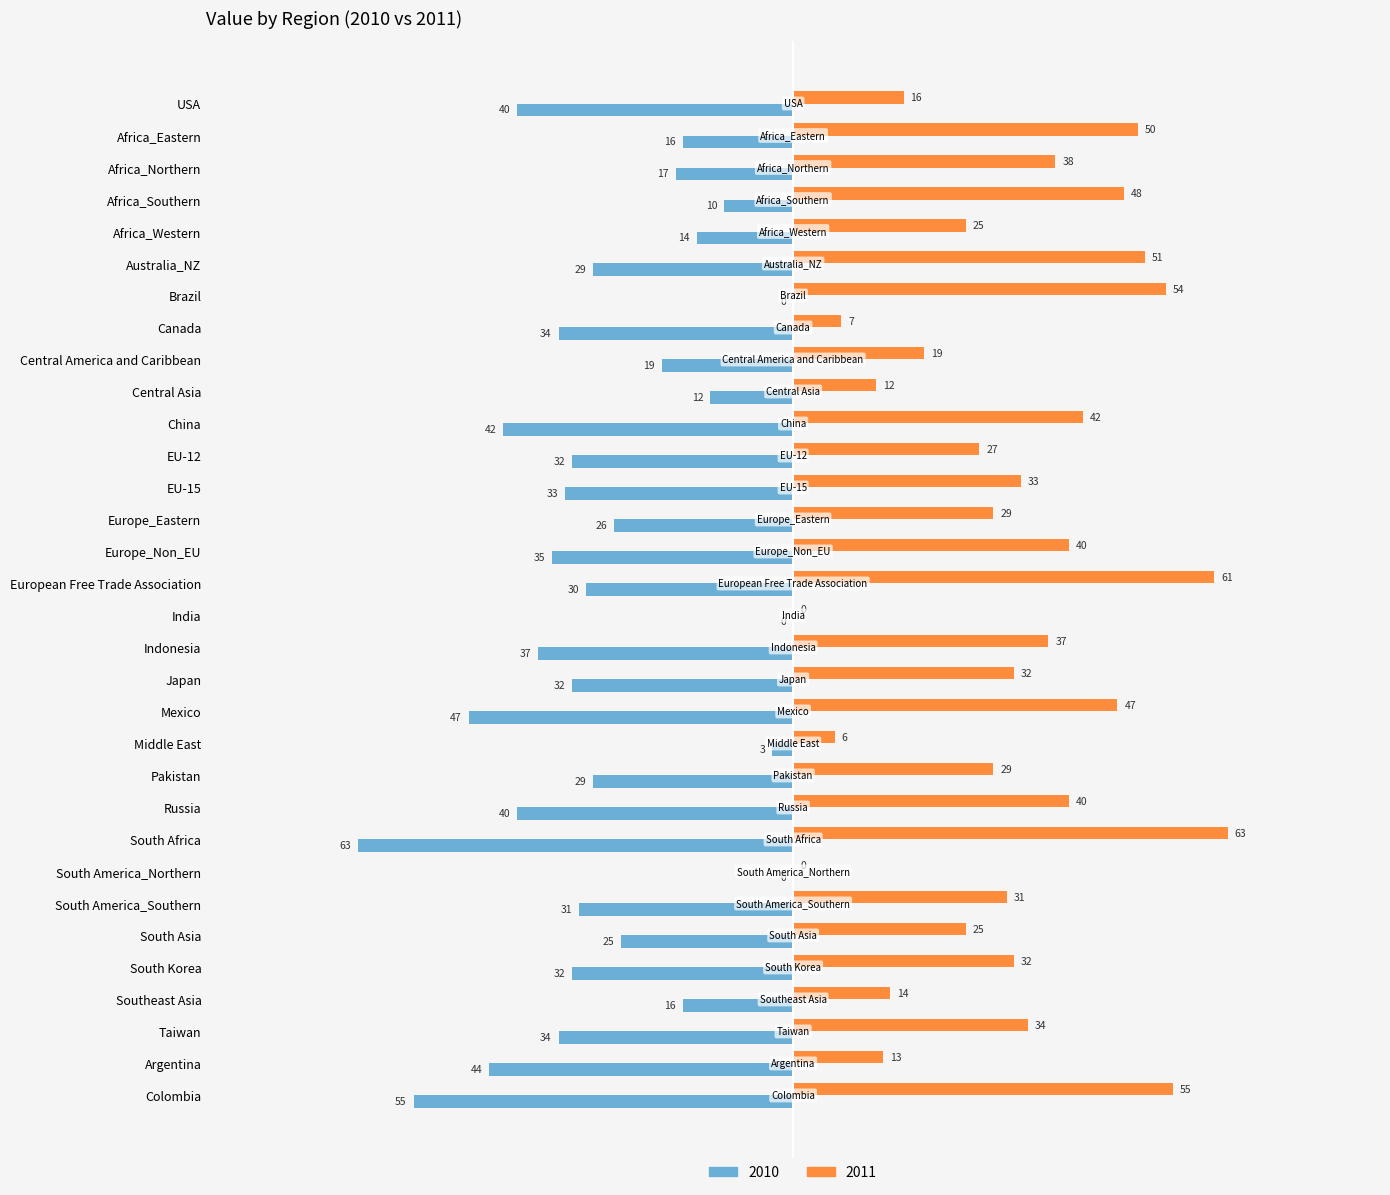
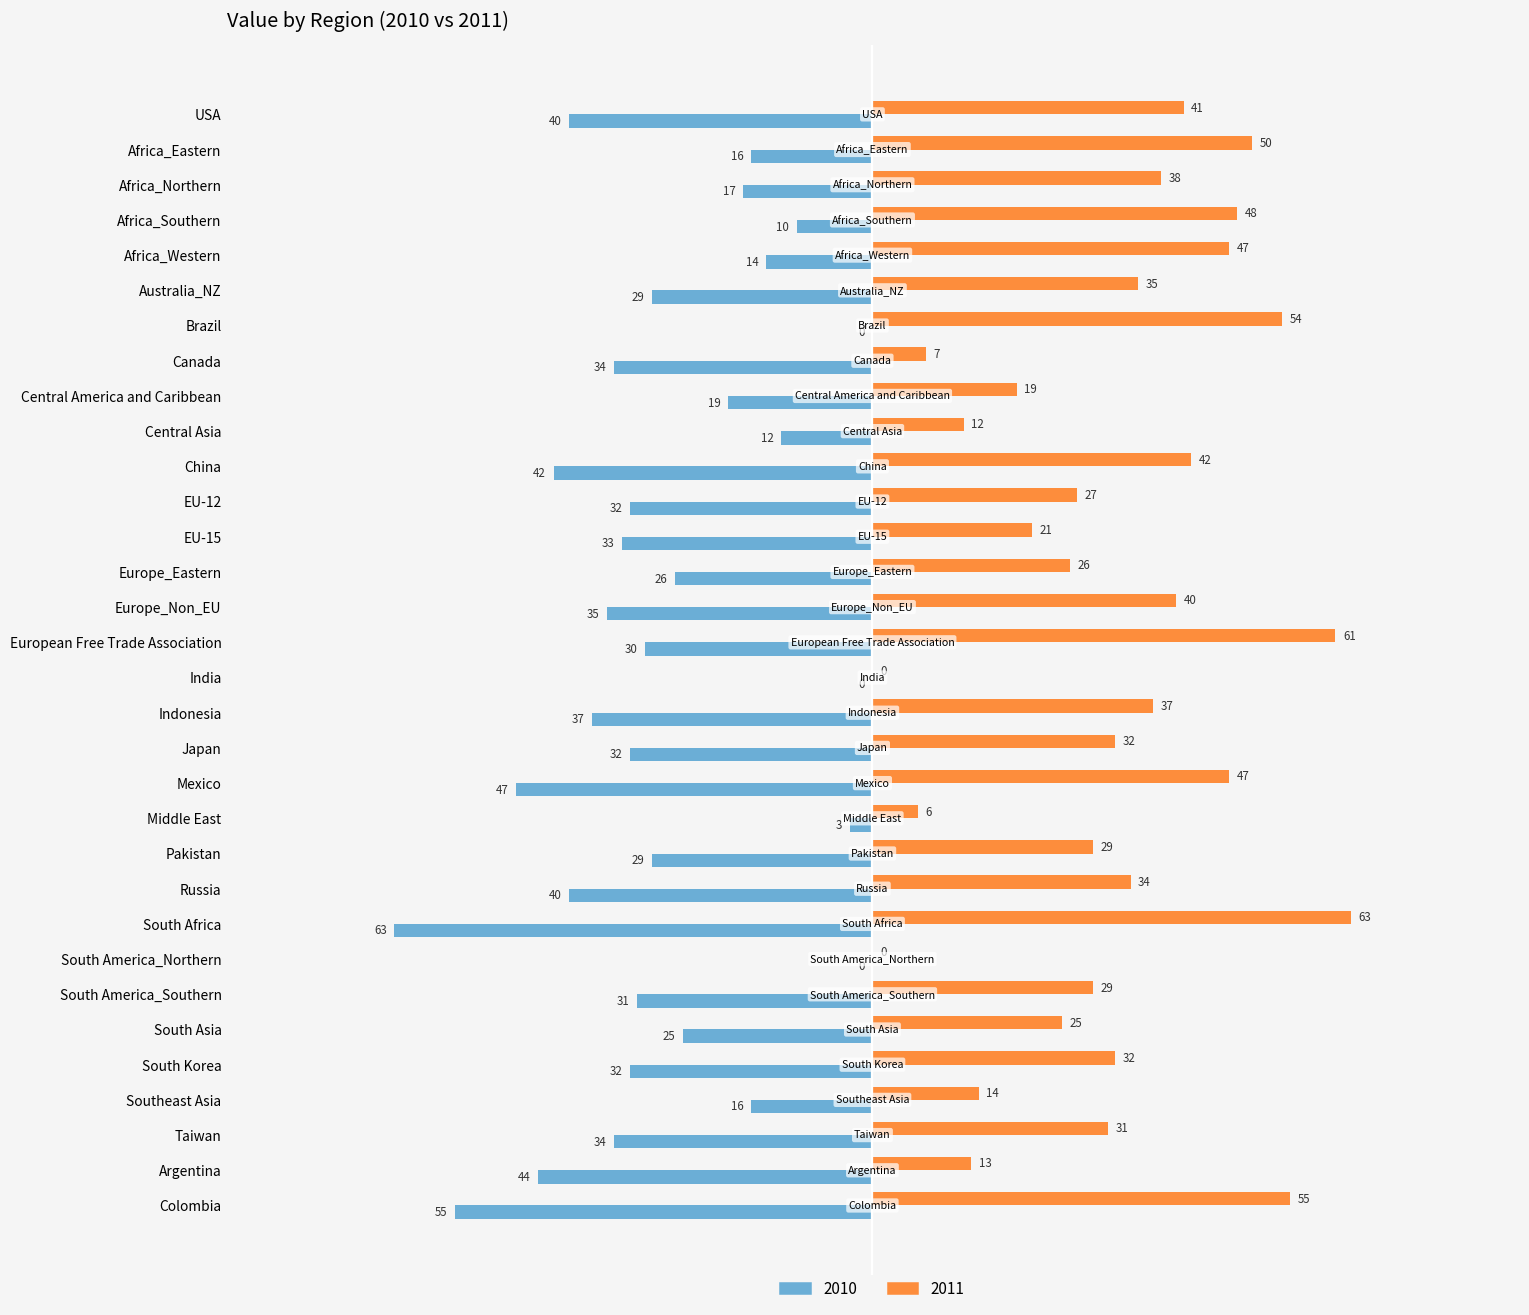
2011, USA: 16 -> 41
2011, Africa_Western: 25 -> 47
2011, Australia_NZ: 51 -> 35
2011, EU-15: 33 -> 21
2011, Europe_Eastern: 29 -> 26
2011, Russia: 40 -> 34
2011, South America_Southern: 31 -> 29
2011, Taiwan: 34 -> 31
